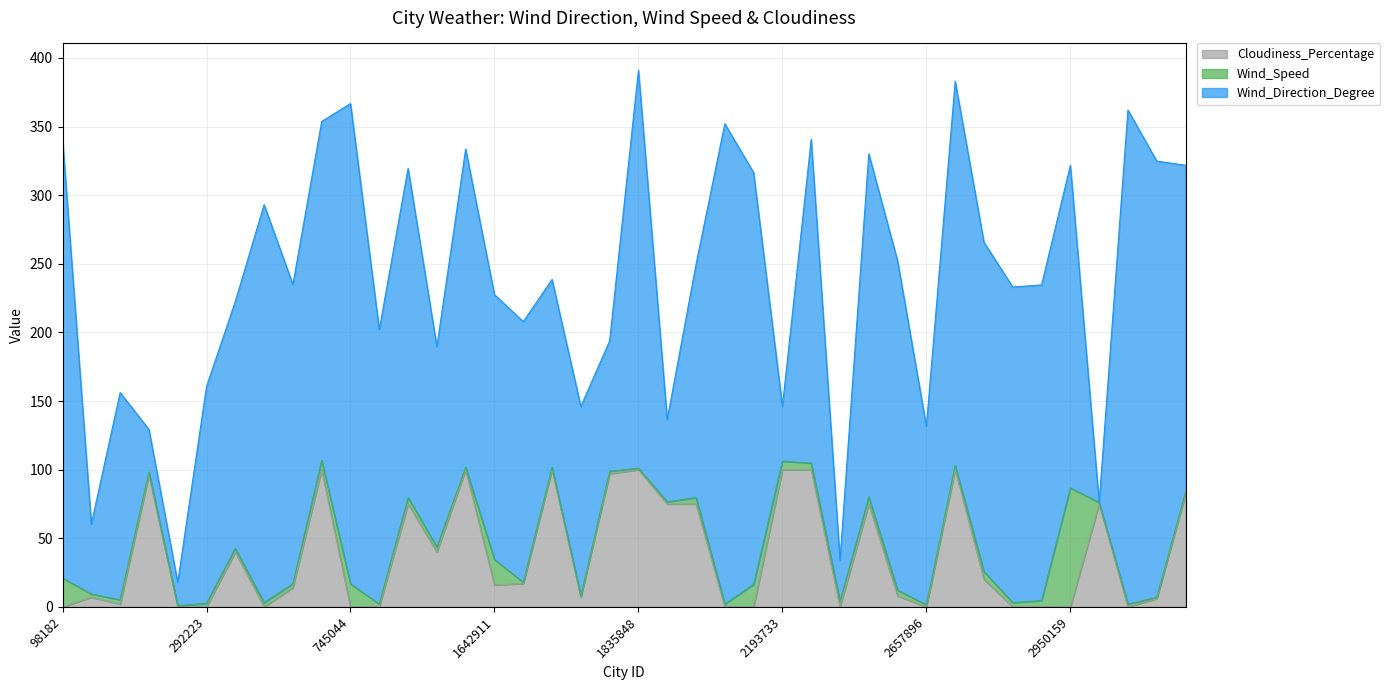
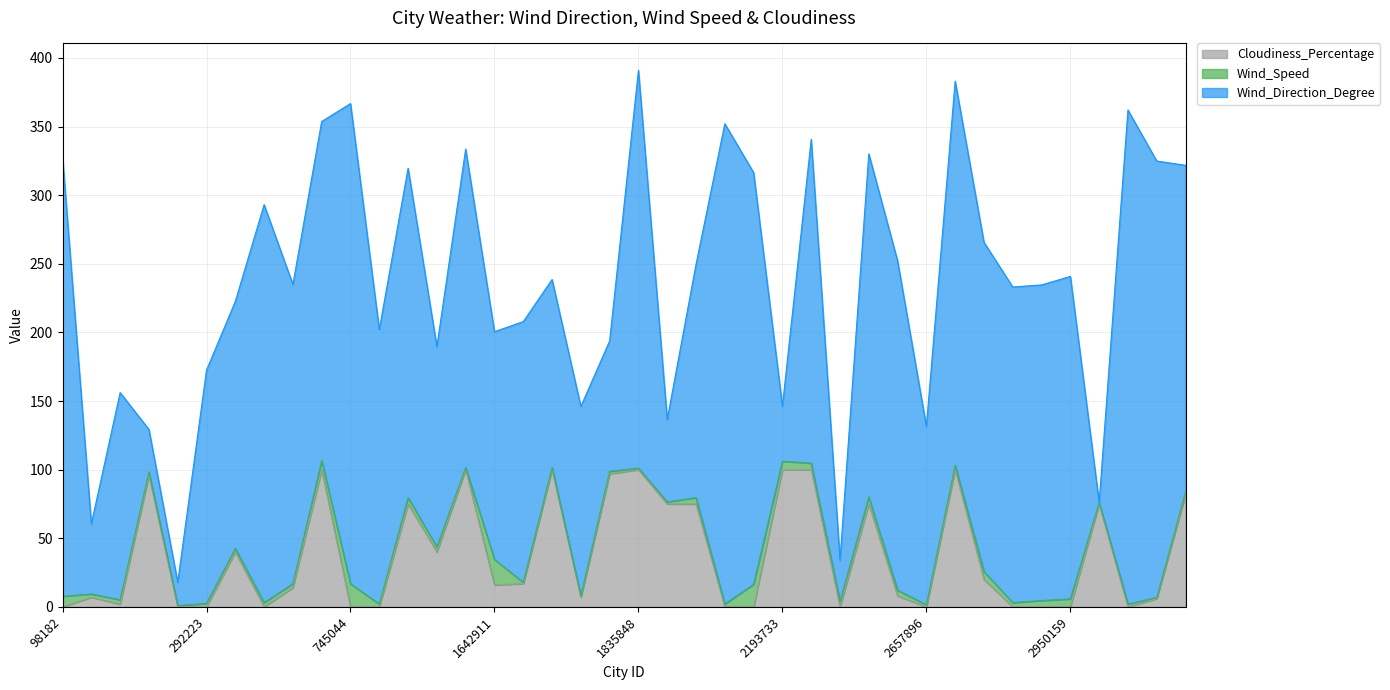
Wind_Speed, 98182: 21 -> 8
Wind_Direction_Degree, 292223: 158 -> 170
Wind_Direction_Degree, 1642911: 193 -> 166
Wind_Speed, 2950159: 87 -> 6
